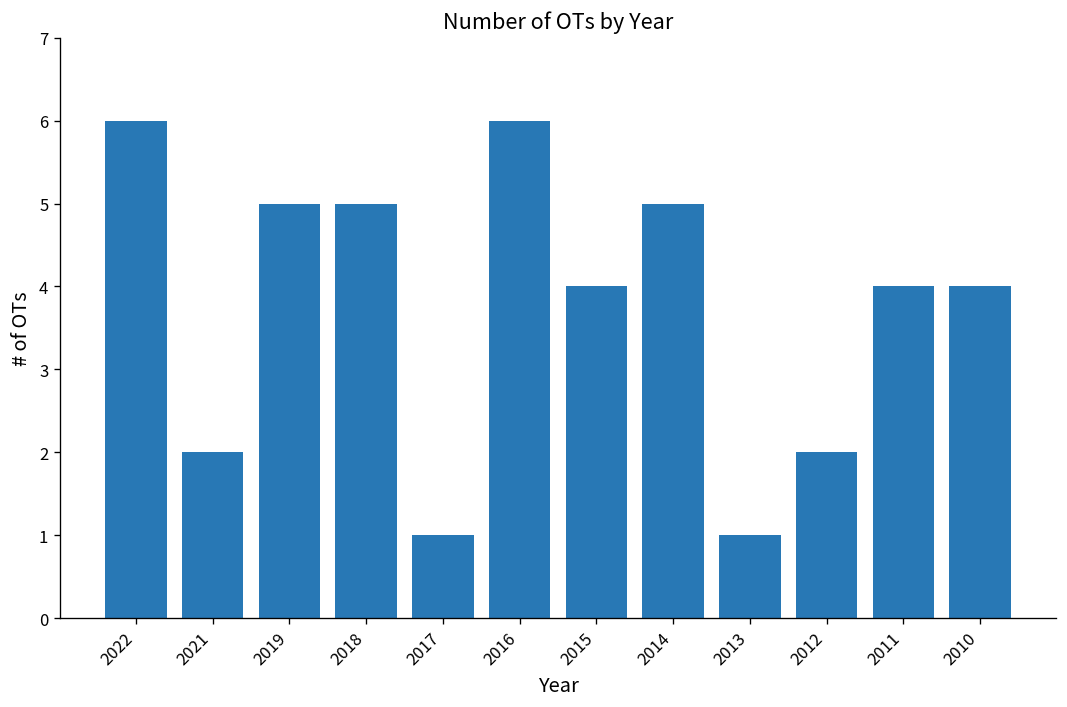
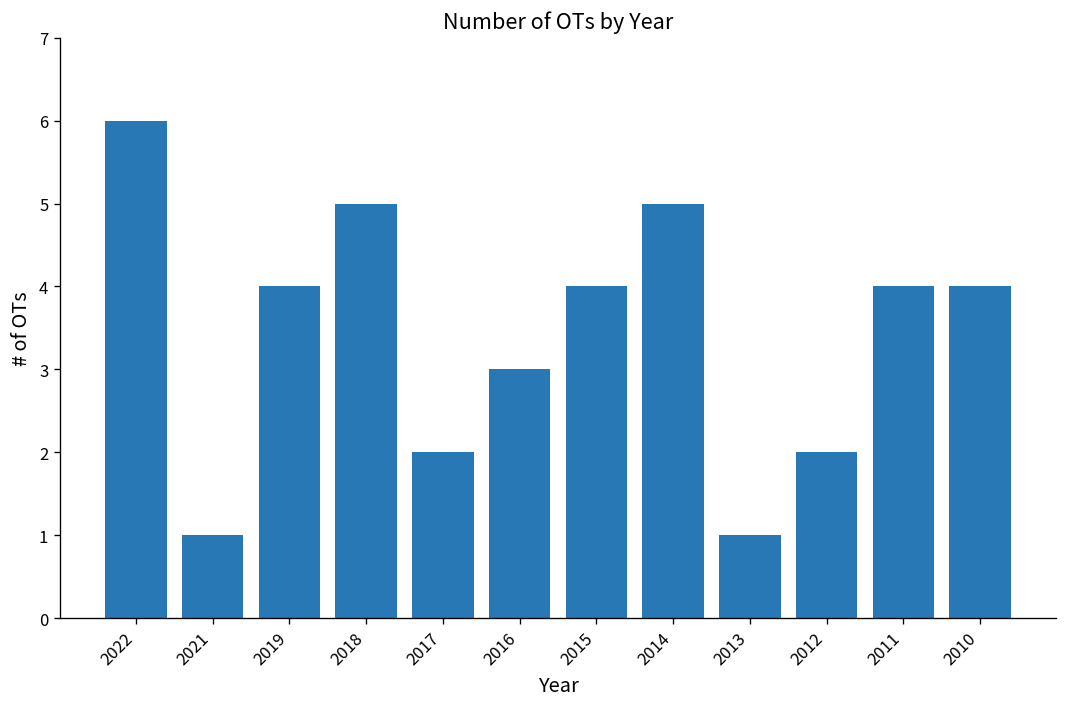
2021: 2 -> 1
2019: 5 -> 4
2017: 1 -> 2
2016: 6 -> 3
